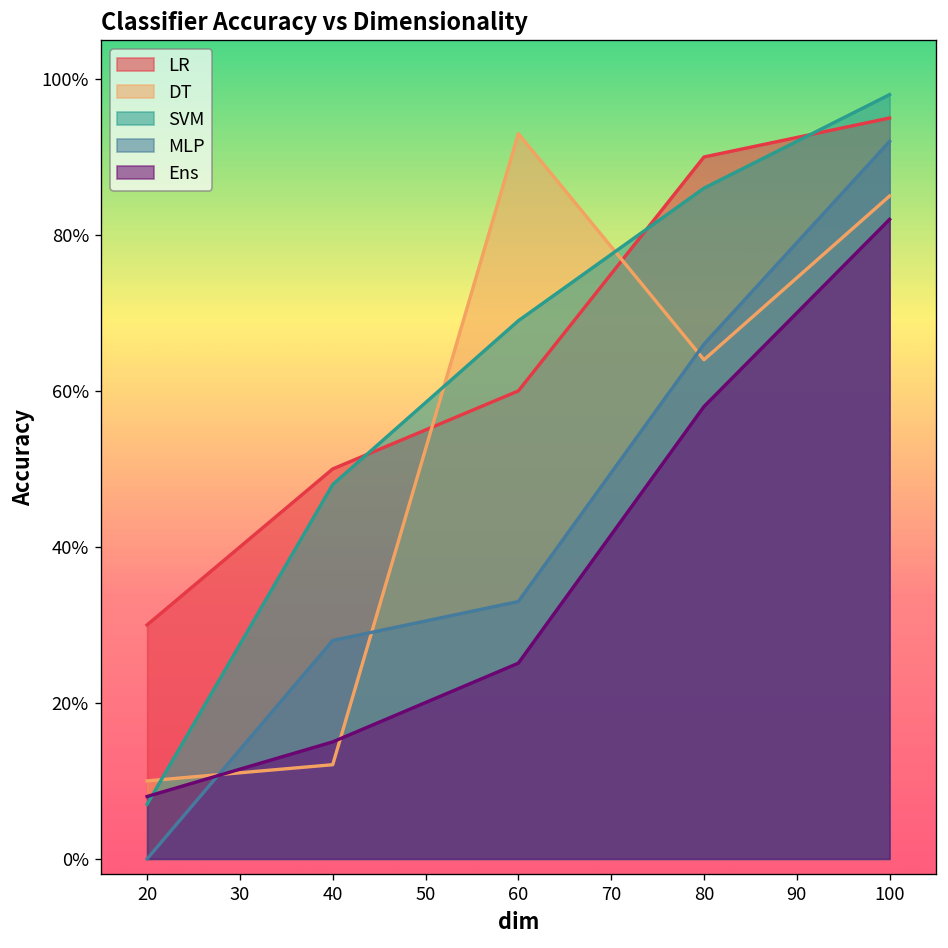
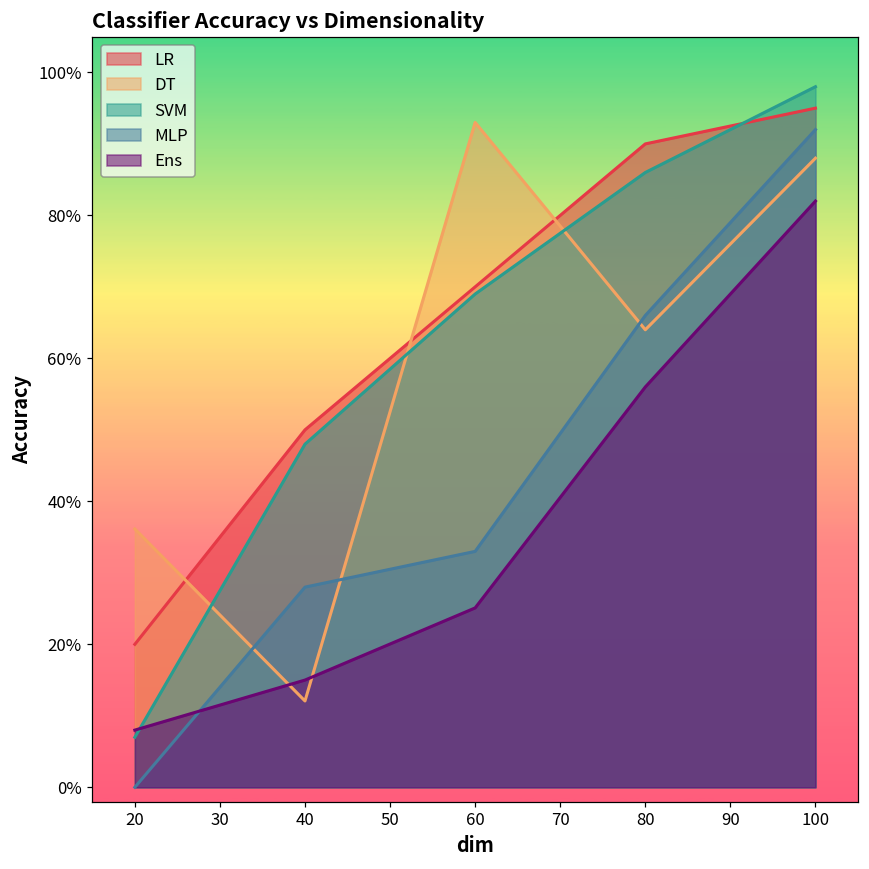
LR, 20: 30% -> 20%
DT, 20: 10% -> 36%
LR, 60: 60% -> 70%
Ens, 80: 58% -> 56%
DT, 100: 85% -> 88%
